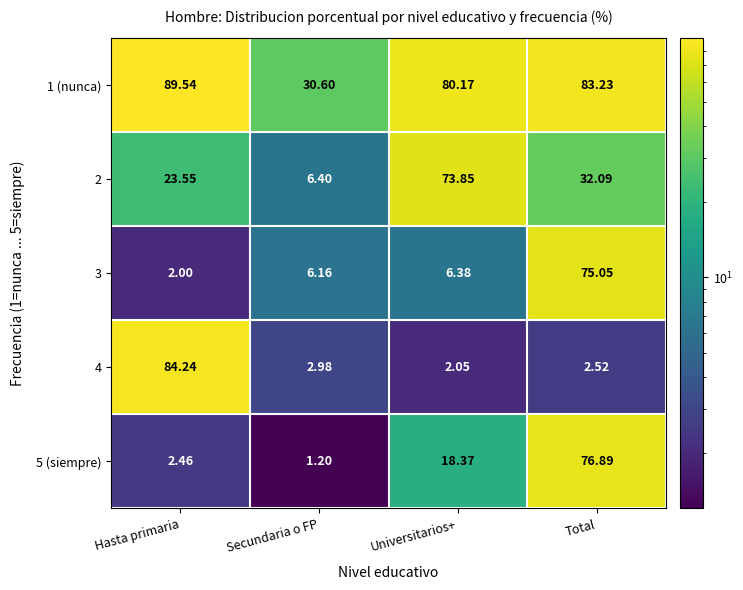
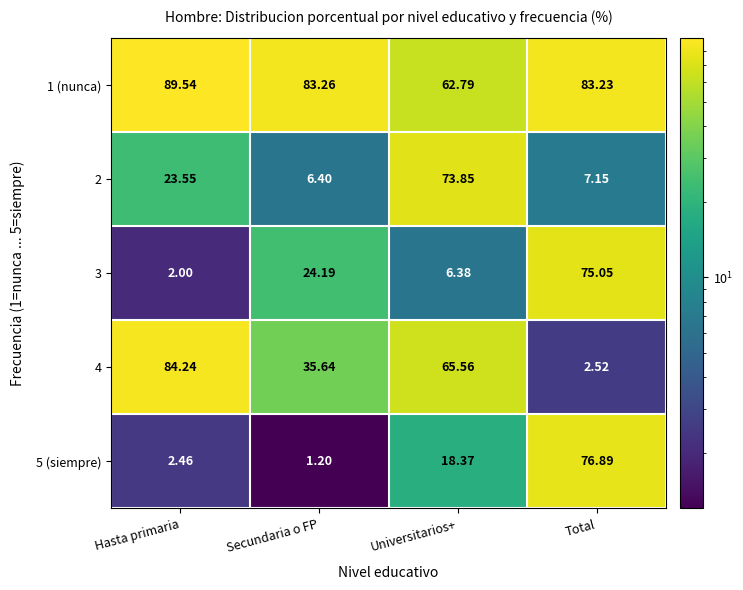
1 (nunca), Secundaria o FP: 30.60 -> 83.26
1 (nunca), Universitarios+: 80.17 -> 62.79
2, Total: 32.09 -> 7.15
3, Secundaria o FP: 6.16 -> 24.19
4, Secundaria o FP: 2.98 -> 35.64
4, Universitarios+: 2.05 -> 65.56
